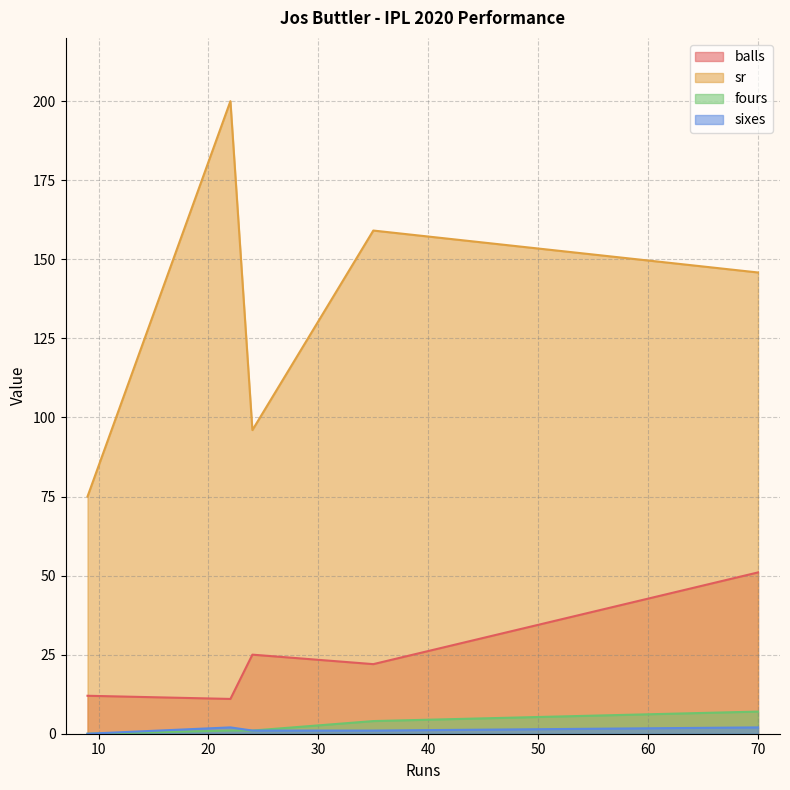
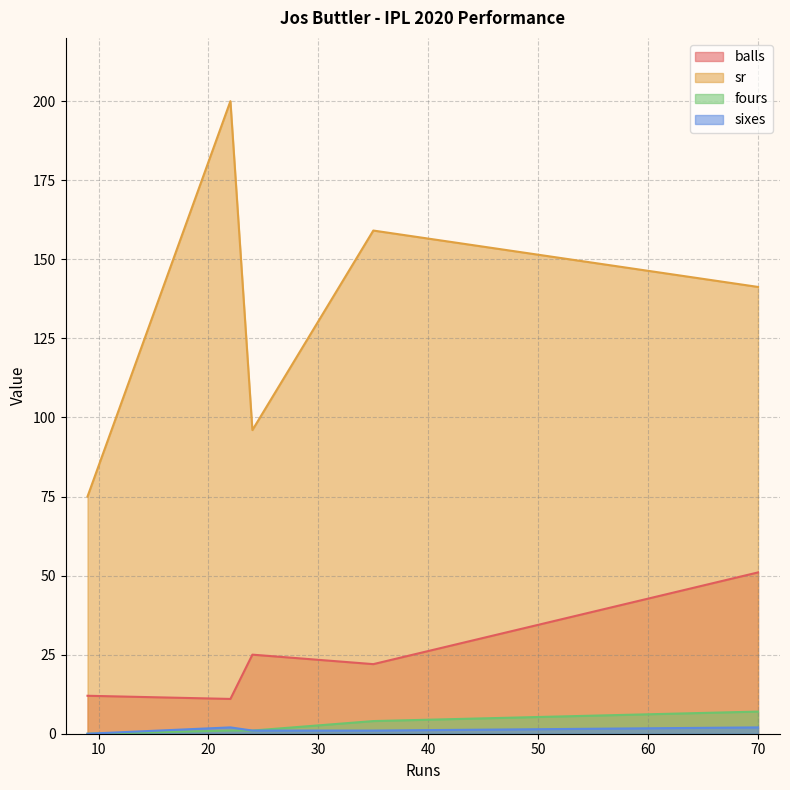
sr, 70: 146 -> 141
